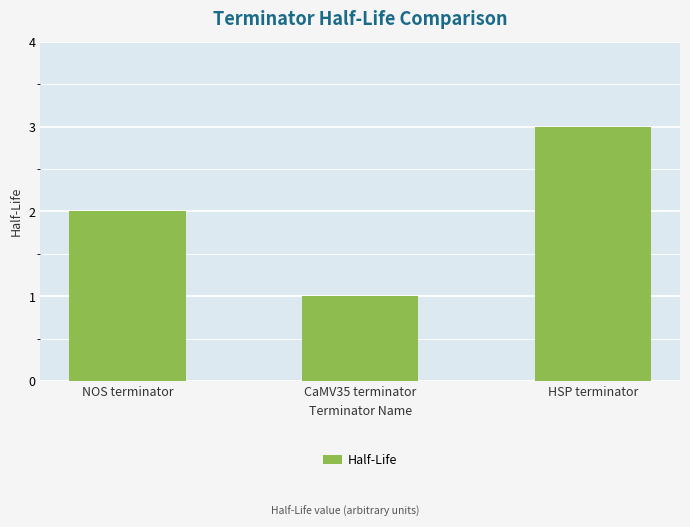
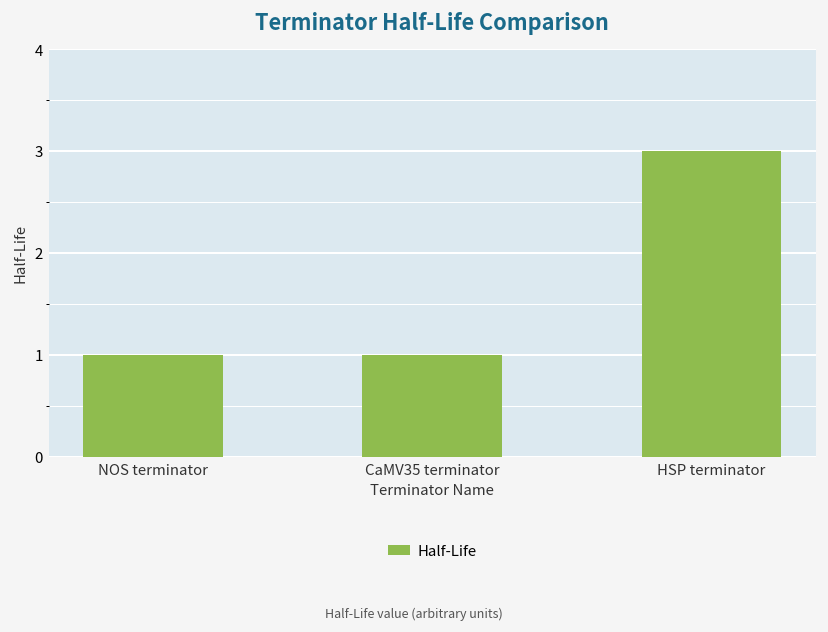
NOS terminator: 2 -> 1
